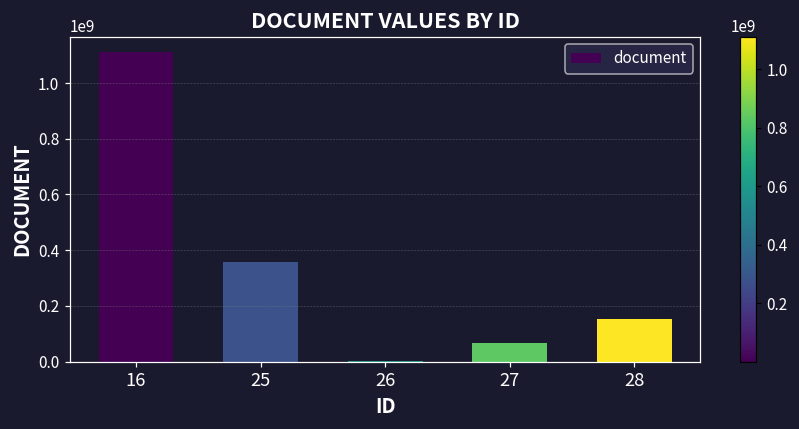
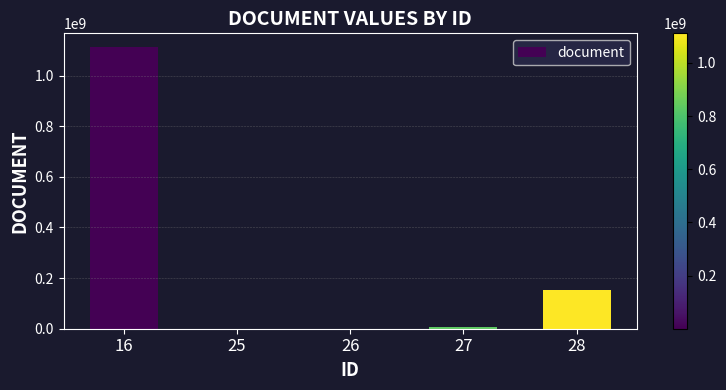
25: 360000000 -> 0
27: 70000000 -> 10000000
